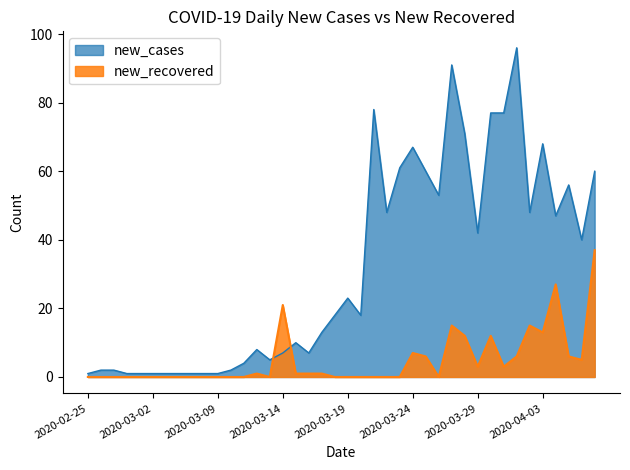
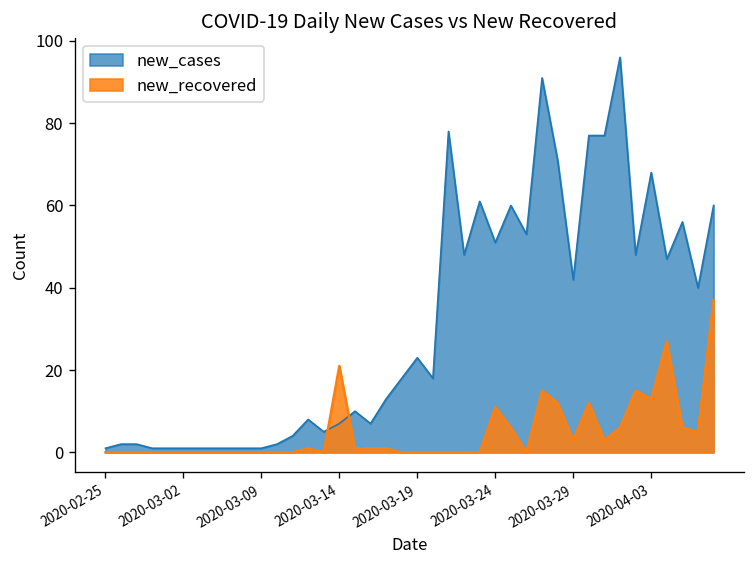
new_cases, 2020-03-24: 67 -> 51
new_recovered, 2020-03-24: 7 -> 11
